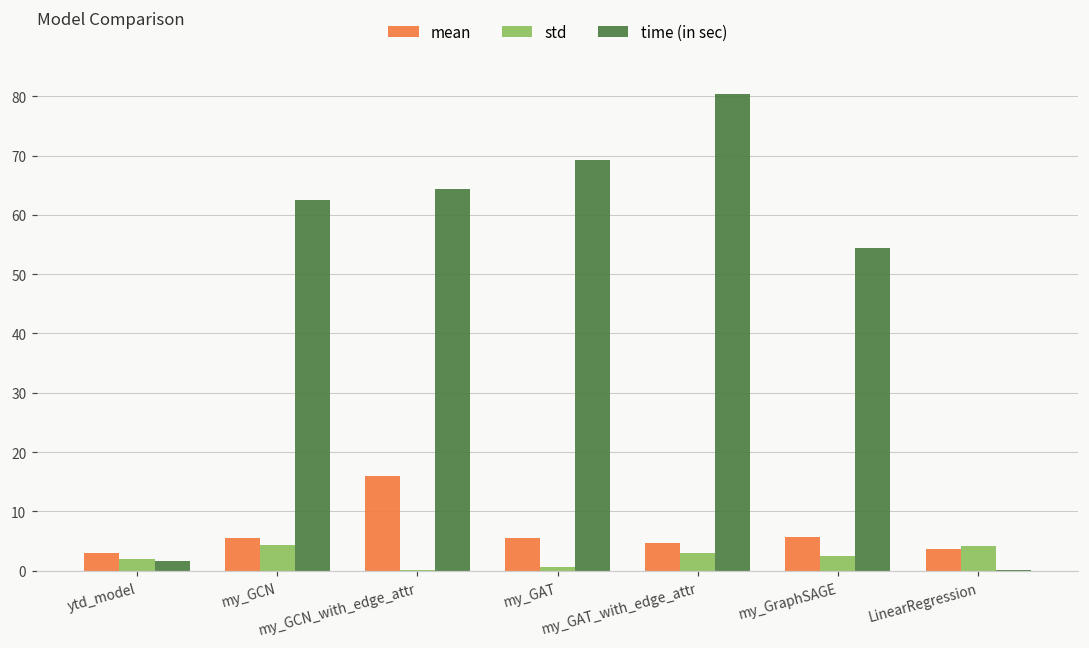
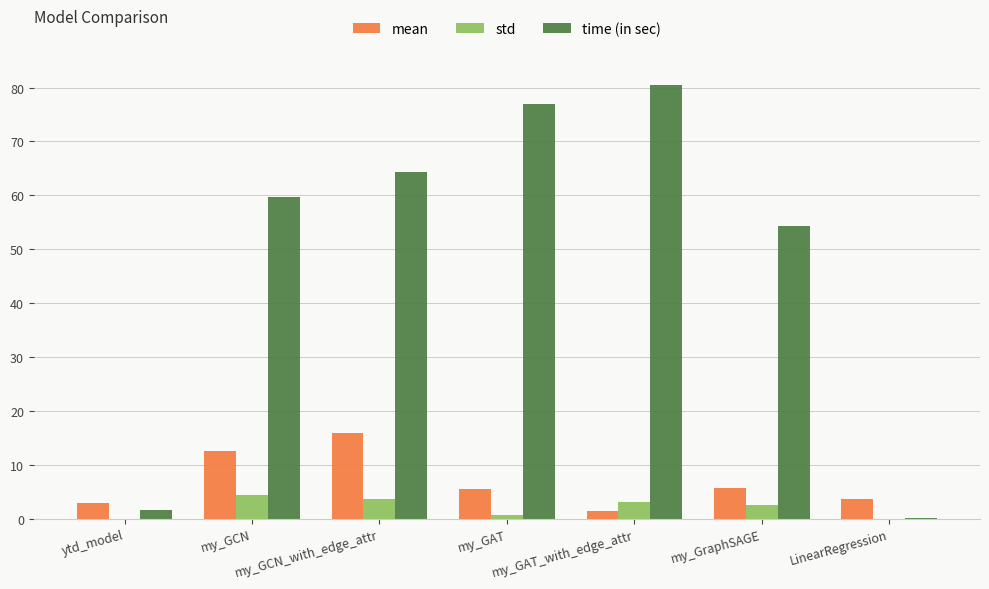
std, ytd_model: 2 -> 0
mean, my_GCN: 6 -> 13
time (in sec), my_GCN: 63 -> 60
std, my_GCN_with_edge_attr: 0 -> 4
time (in sec), my_GAT: 69 -> 77
mean, my_GAT_with_edge_attr: 5 -> 1
std, LinearRegression: 4 -> 0
